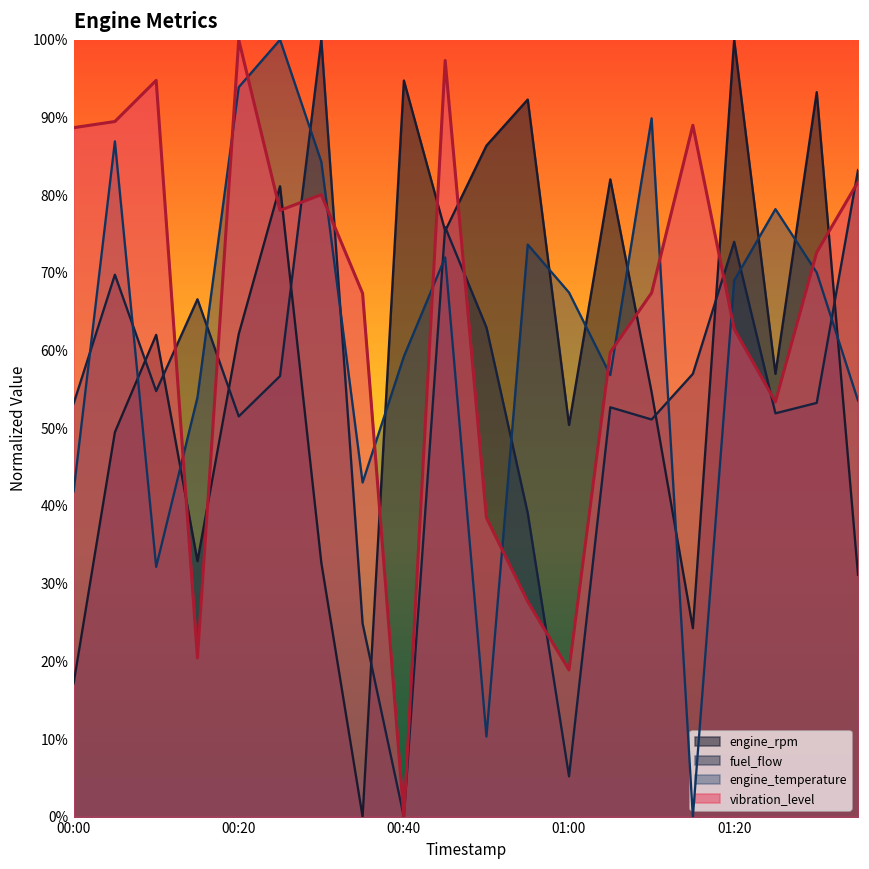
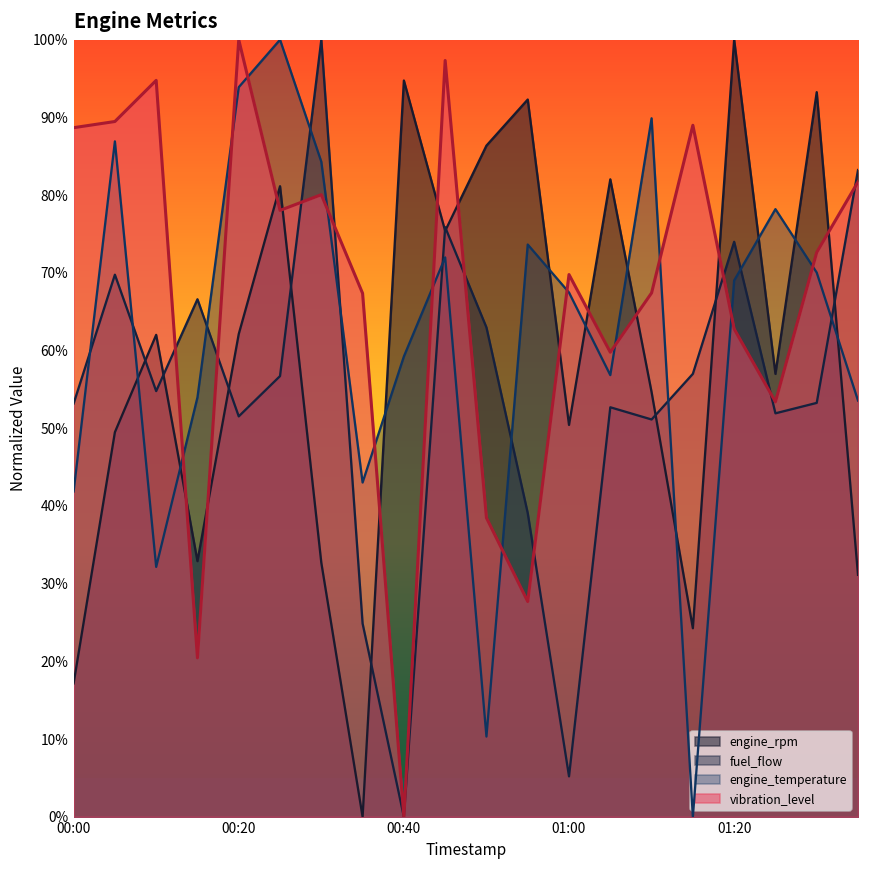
vibration_level, 01:00: 19% -> 70%
